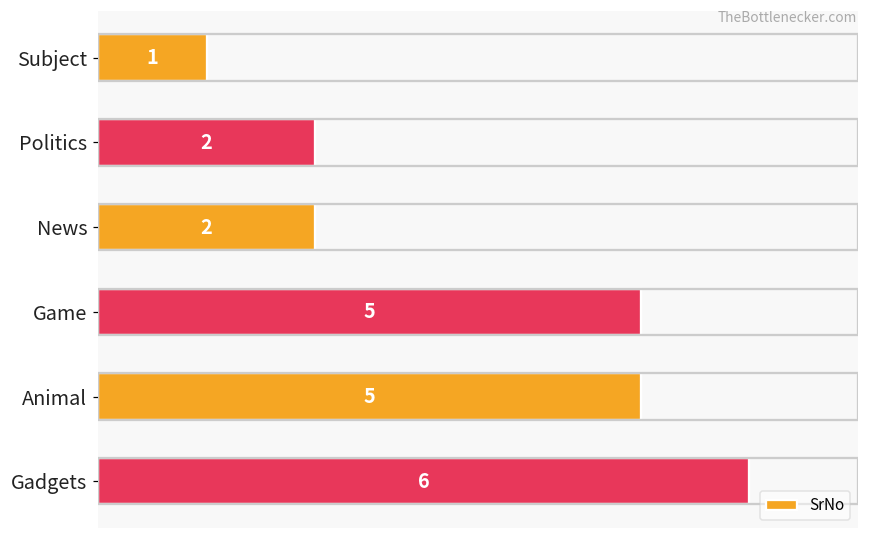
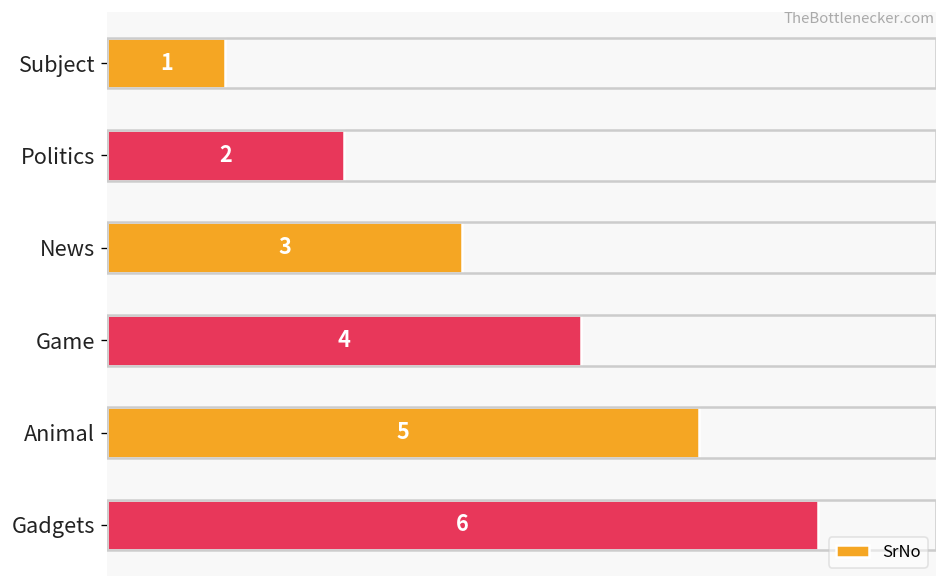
News: 2 -> 3
Game: 5 -> 4
